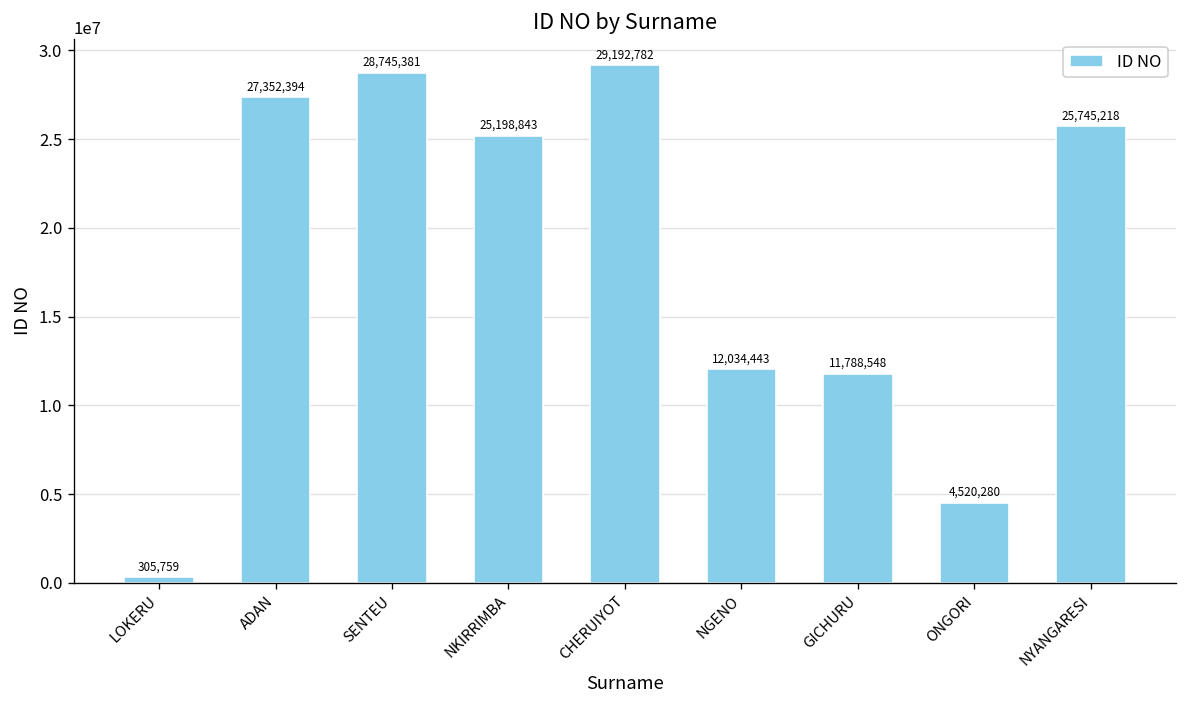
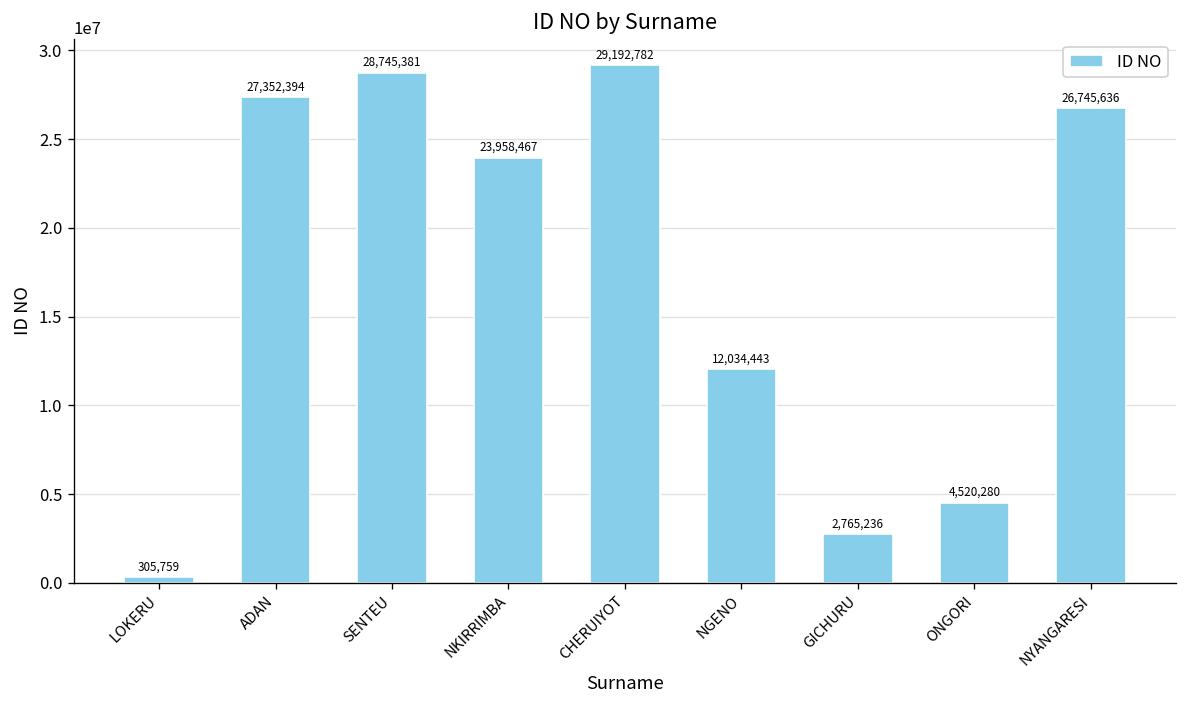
NKIRRIMBA: 25,198,843 -> 23,958,467
GICHURU: 11,788,548 -> 2,765,236
NYANGARESI: 25,745,218 -> 26,745,636
